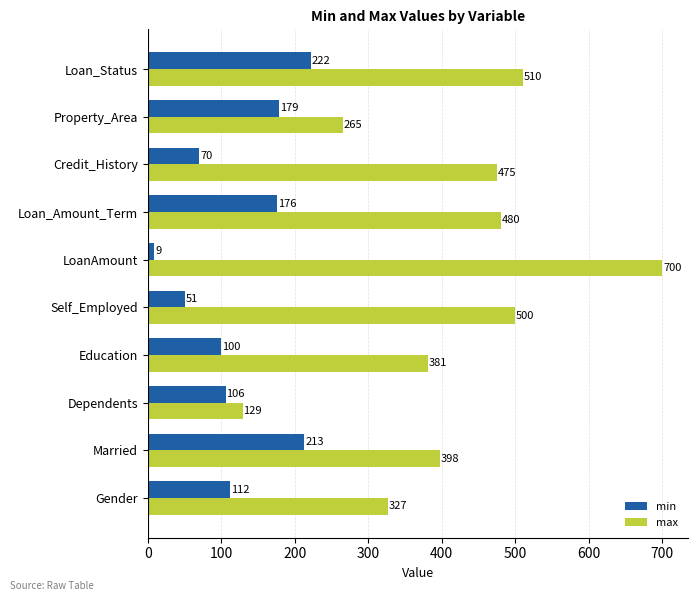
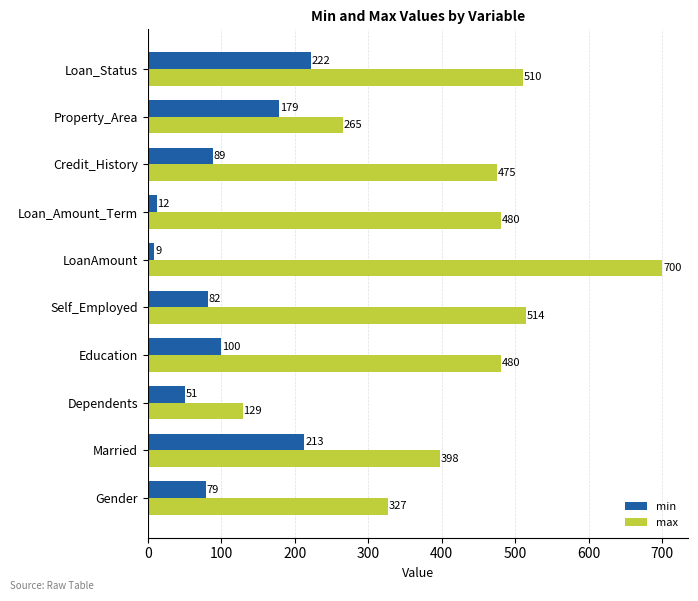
min, Credit_History: 70 -> 89
min, Loan_Amount_Term: 176 -> 12
min, Self_Employed: 51 -> 82
max, Self_Employed: 500 -> 514
max, Education: 381 -> 480
min, Dependents: 106 -> 51
min, Gender: 112 -> 79
